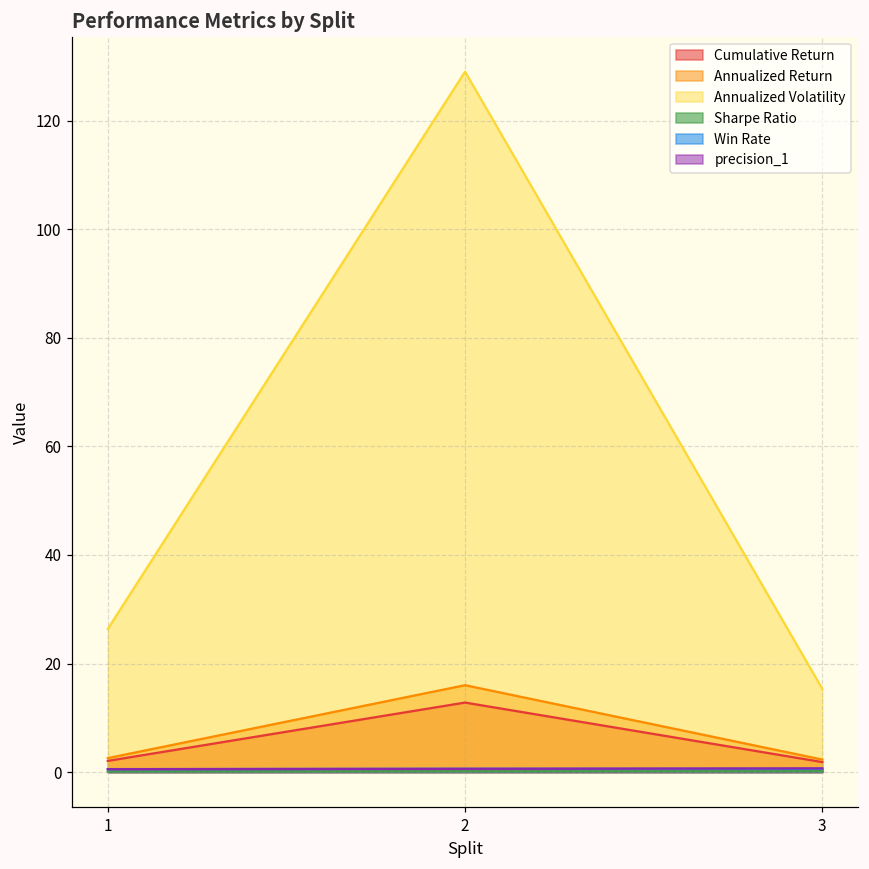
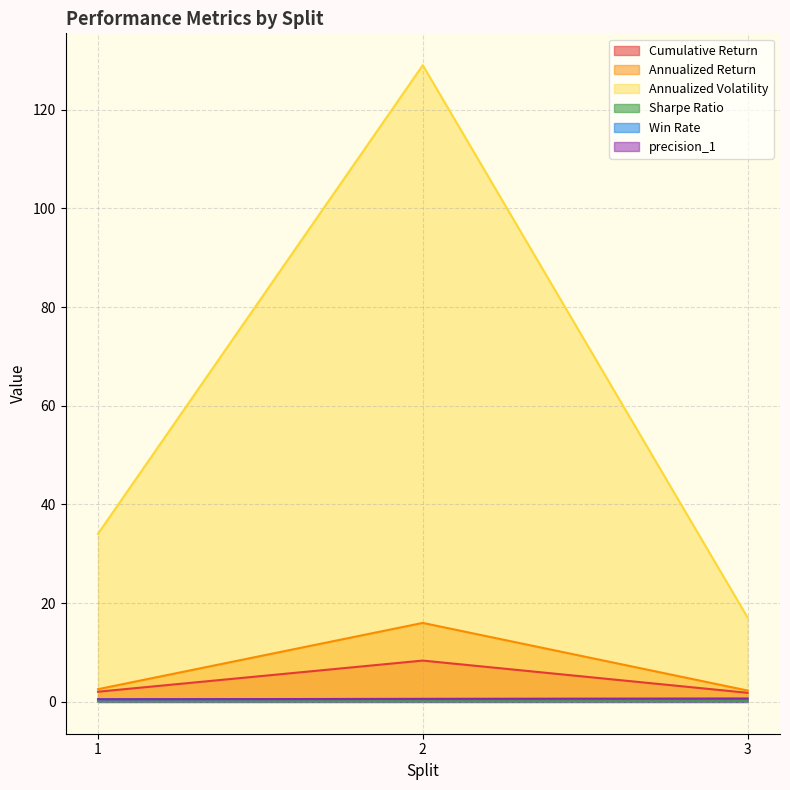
Annualized Volatility, 1: 26 -> 34
Cumulative Return, 2: 13 -> 8
Annualized Volatility, 3: 15 -> 17
